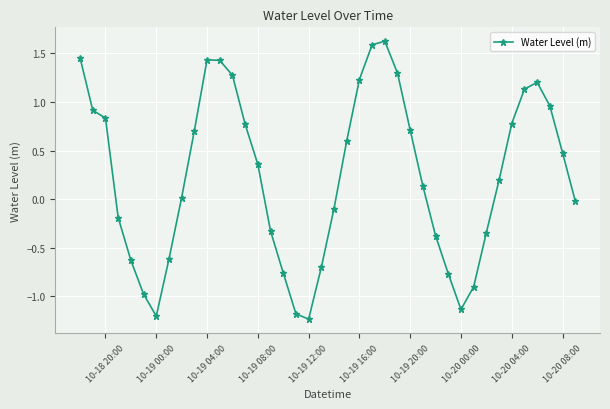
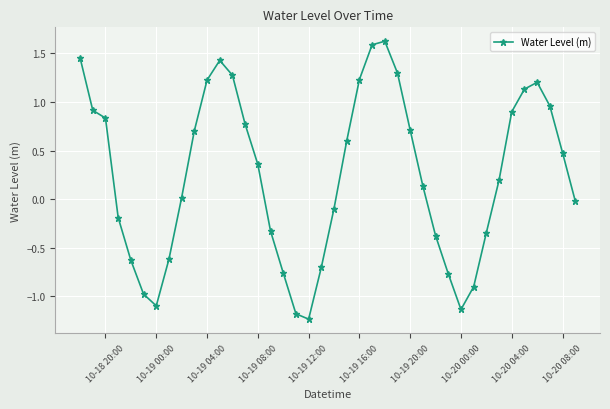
10-19 00:00: -1.2 -> -1.1
10-19 04:00: 1.4 -> 1.2
10-20 04:00: 0.8 -> 0.9
